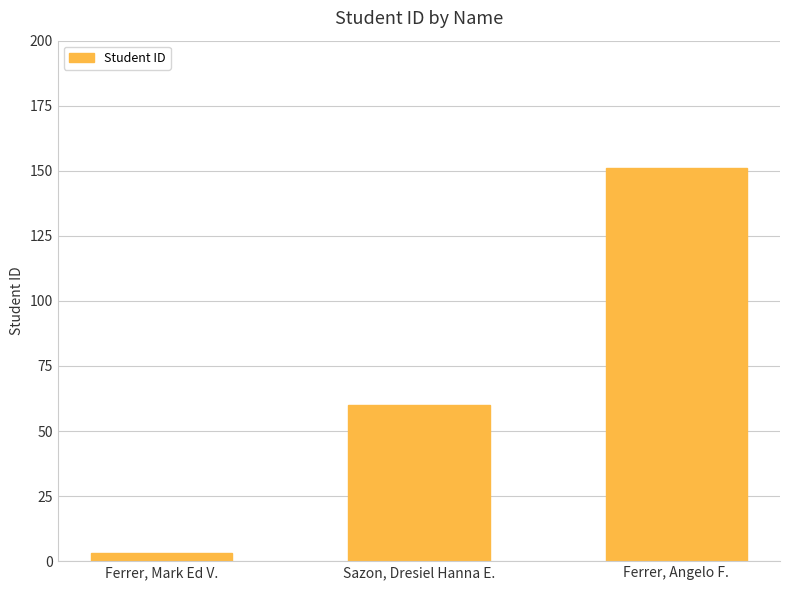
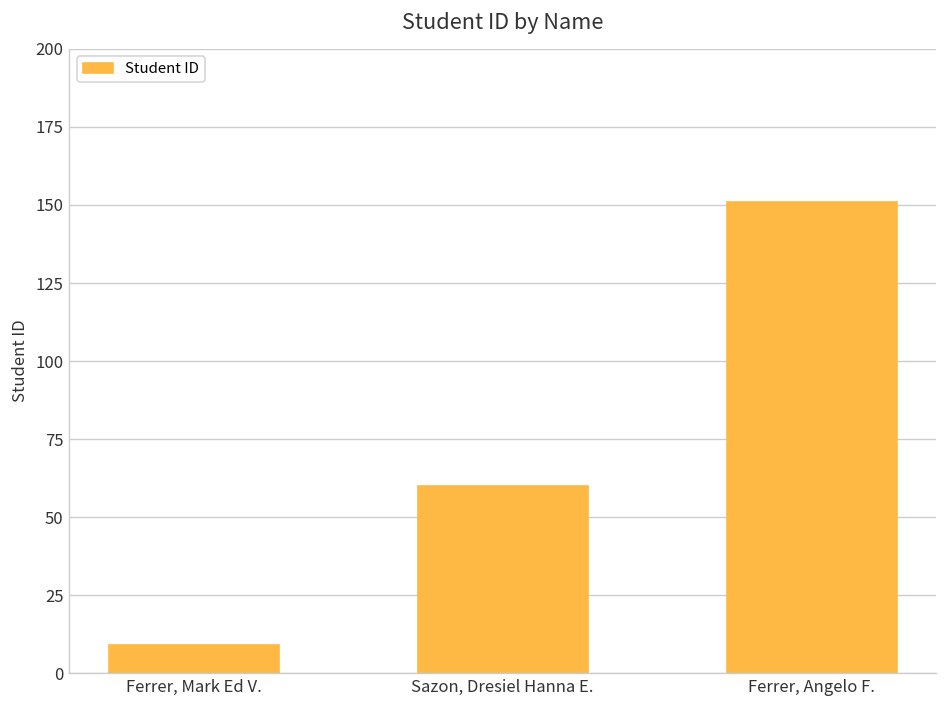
Ferrer, Mark Ed V.: 3 -> 9
